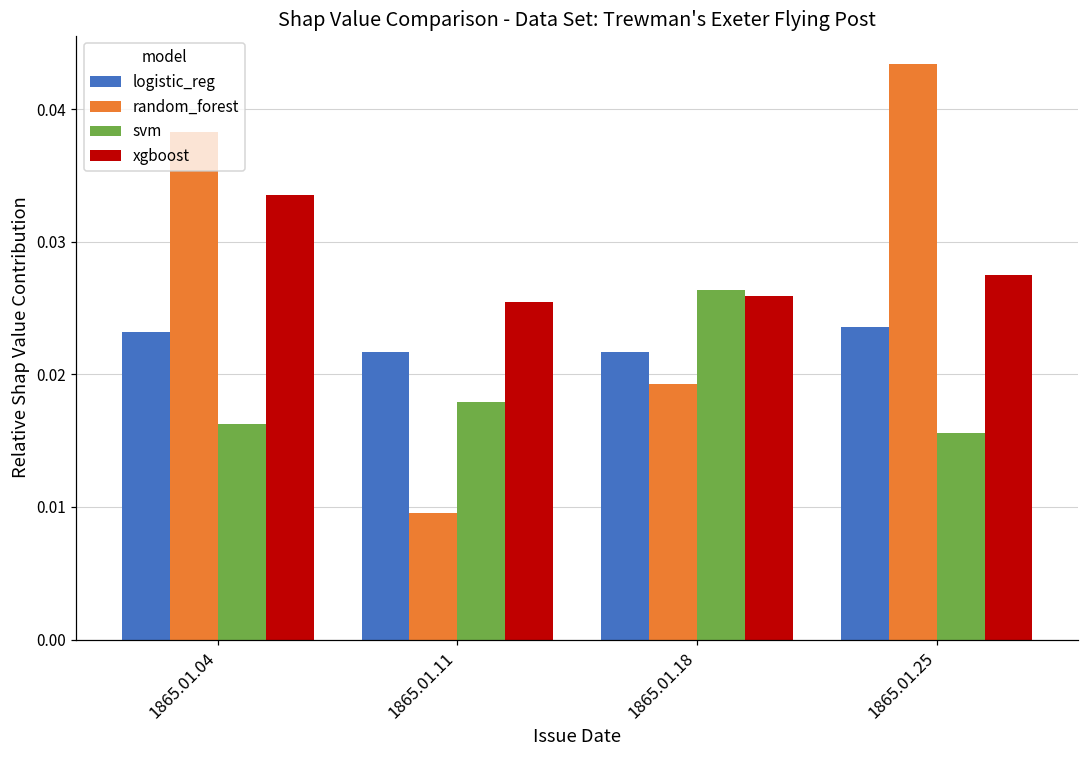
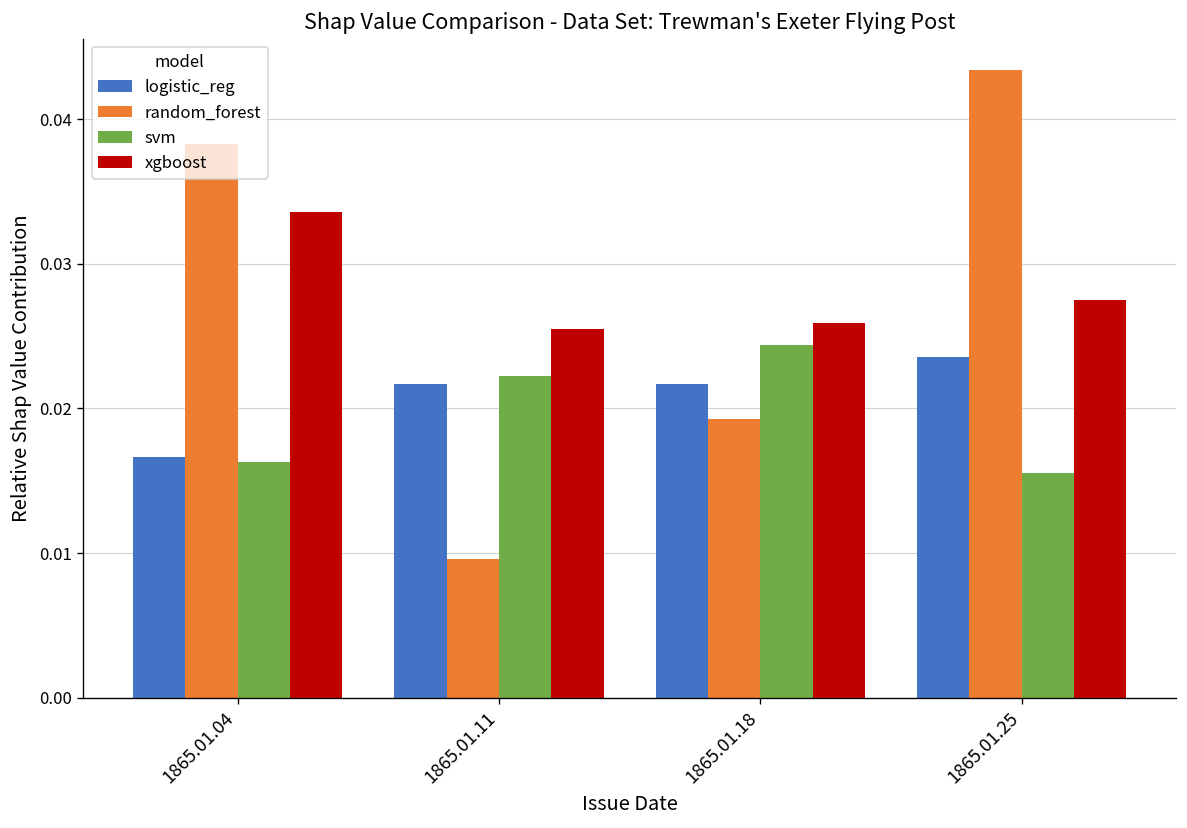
logistic_reg, 1865.01.04: 0.0232 -> 0.0166
svm, 1865.01.11: 0.0179 -> 0.0223
svm, 1865.01.18: 0.0263 -> 0.0244
